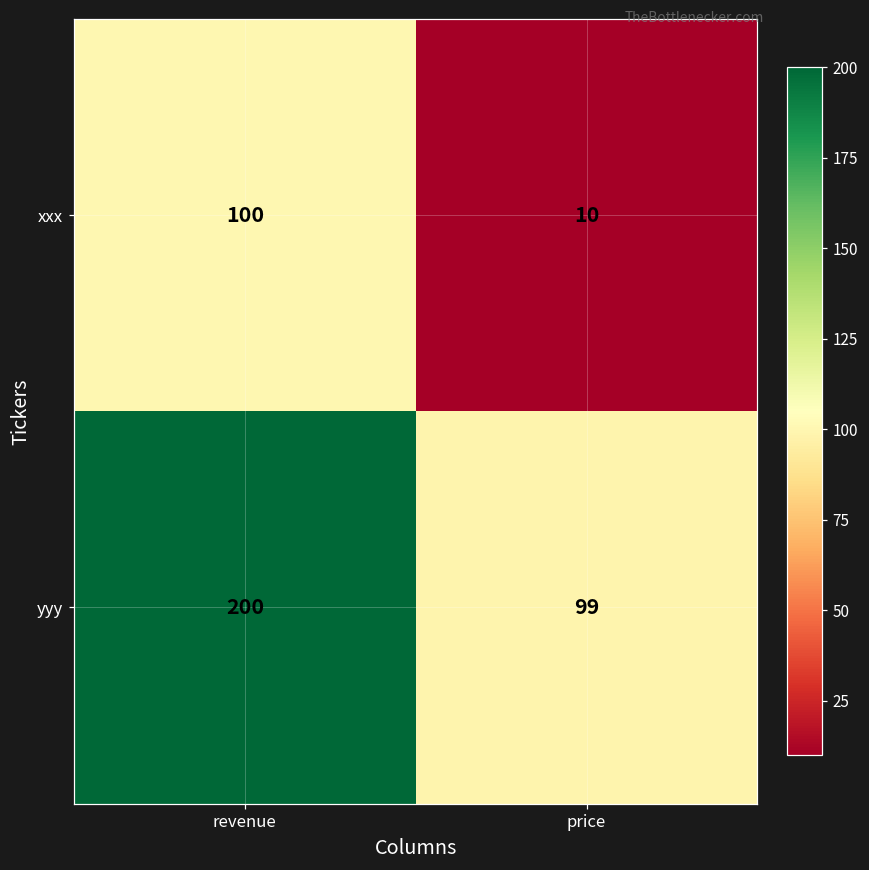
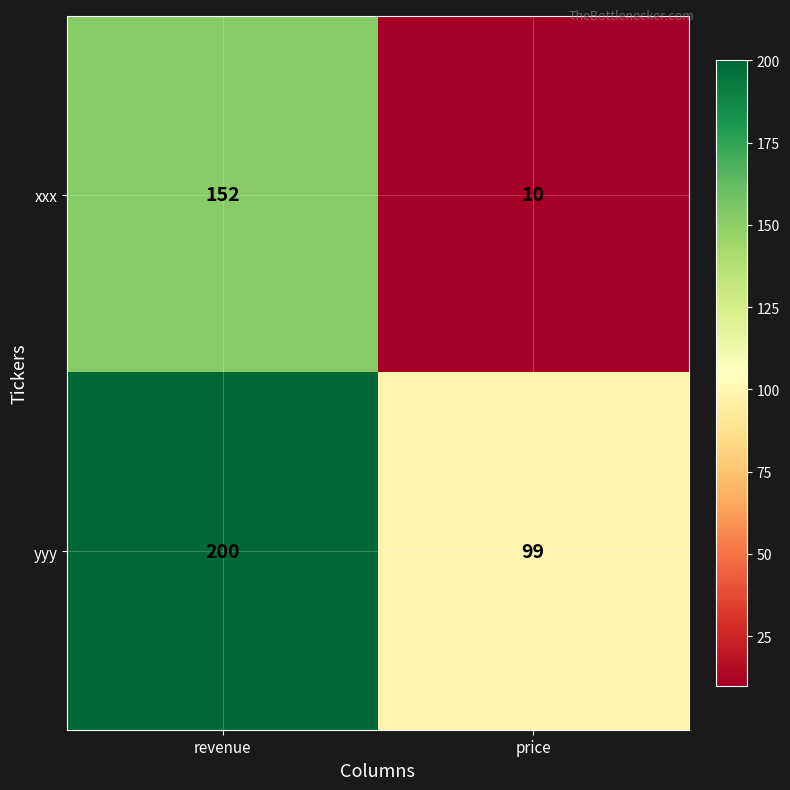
xxx, revenue: 100 -> 152
